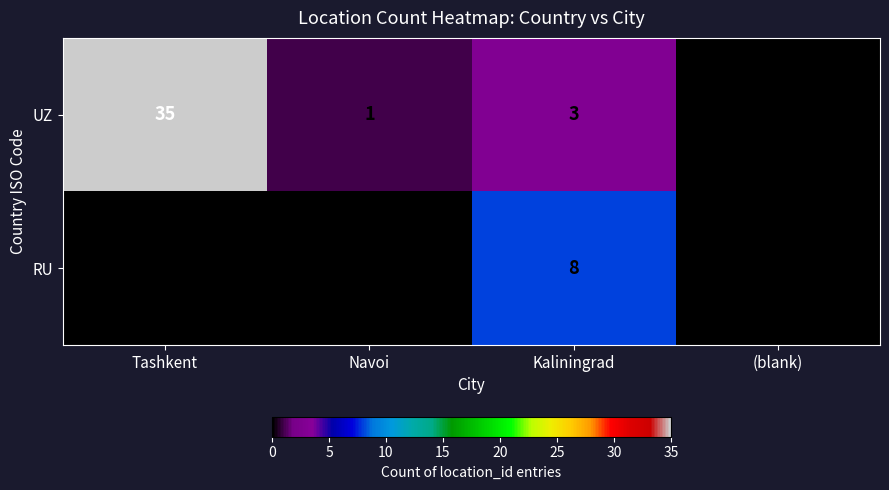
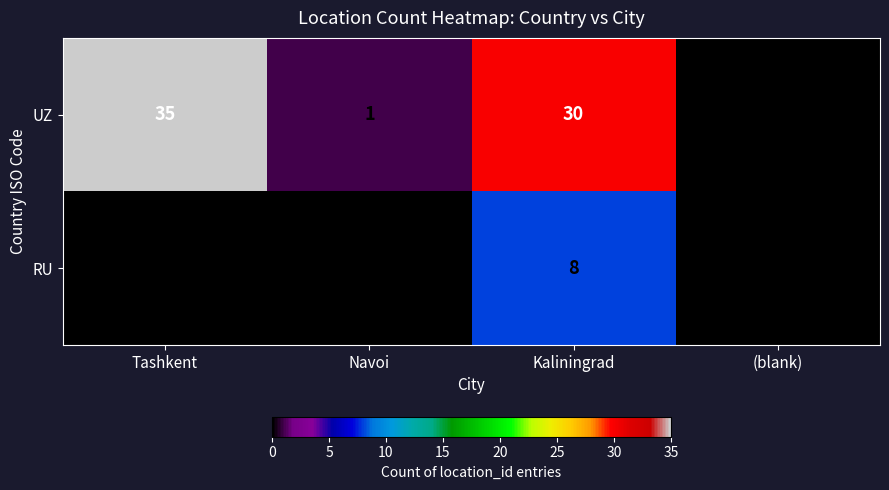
UZ, Kaliningrad: 3 -> 30
